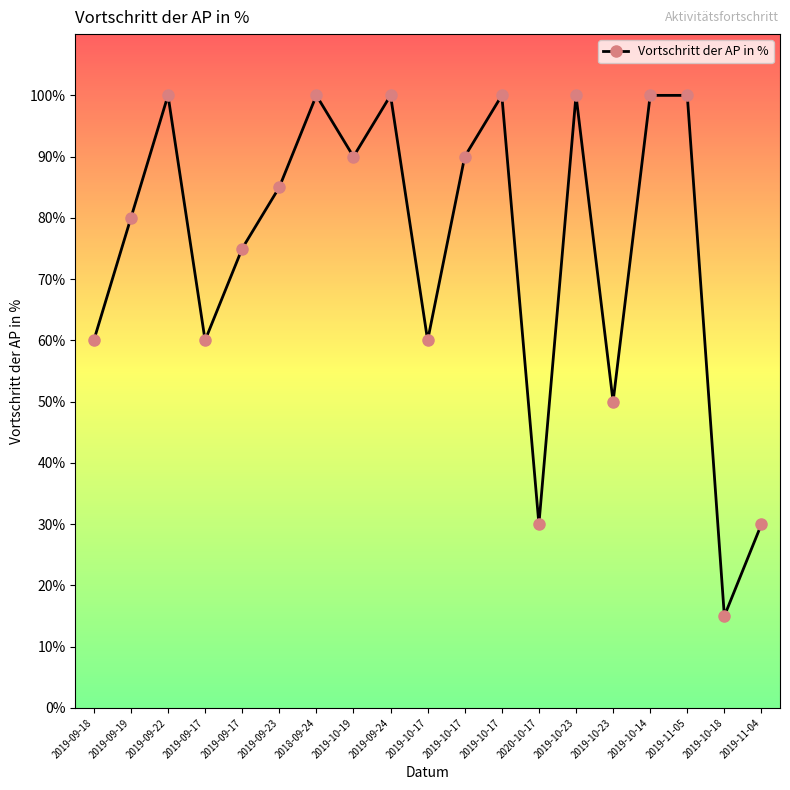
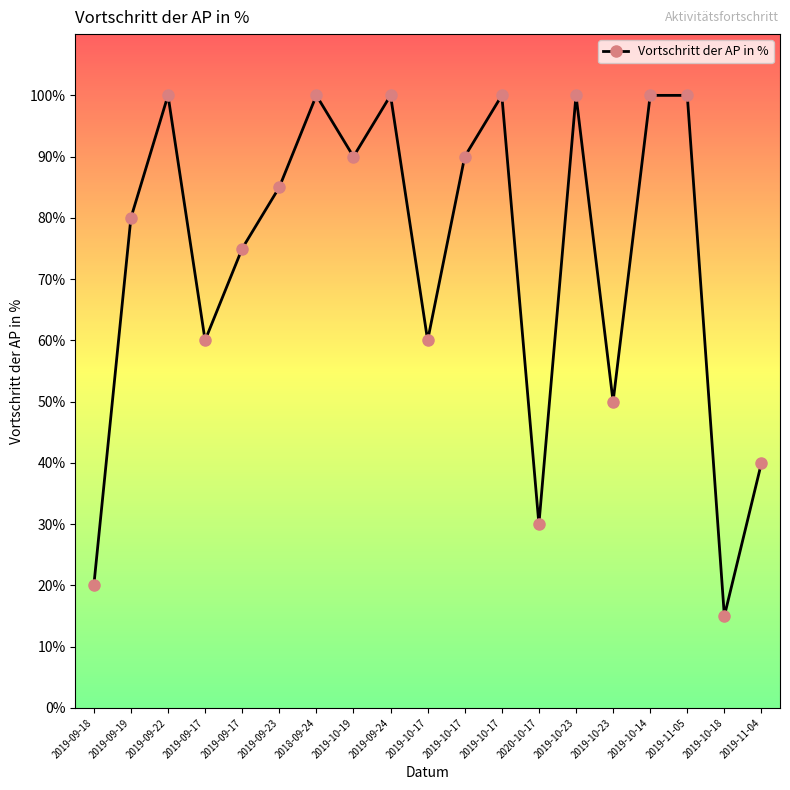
2019-09-18: 60% -> 20%
2019-11-04: 30% -> 40%
